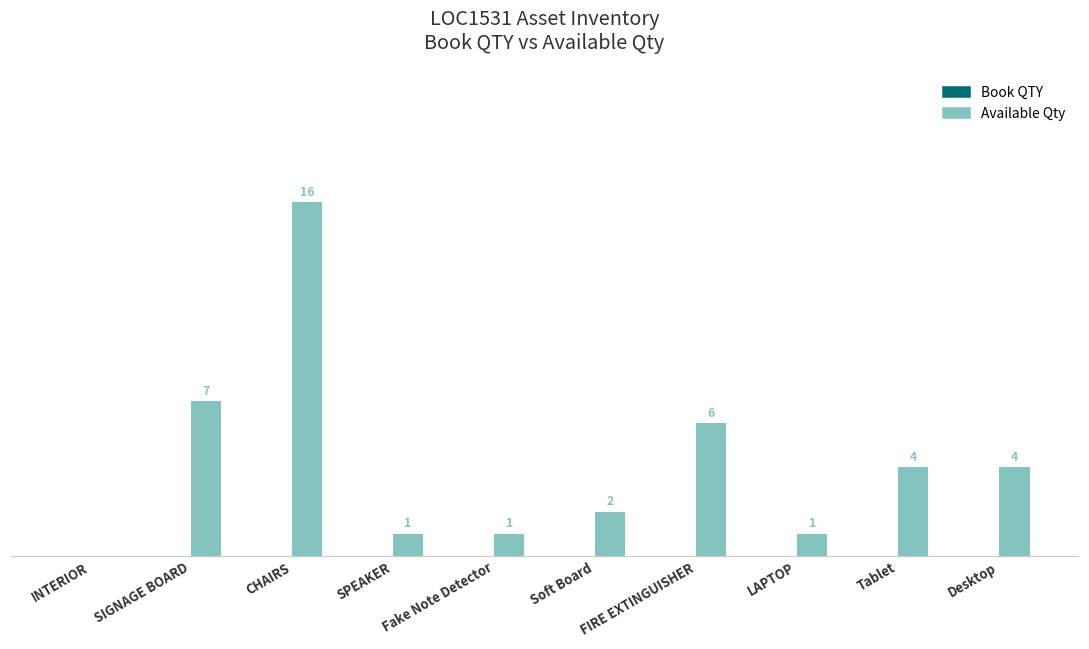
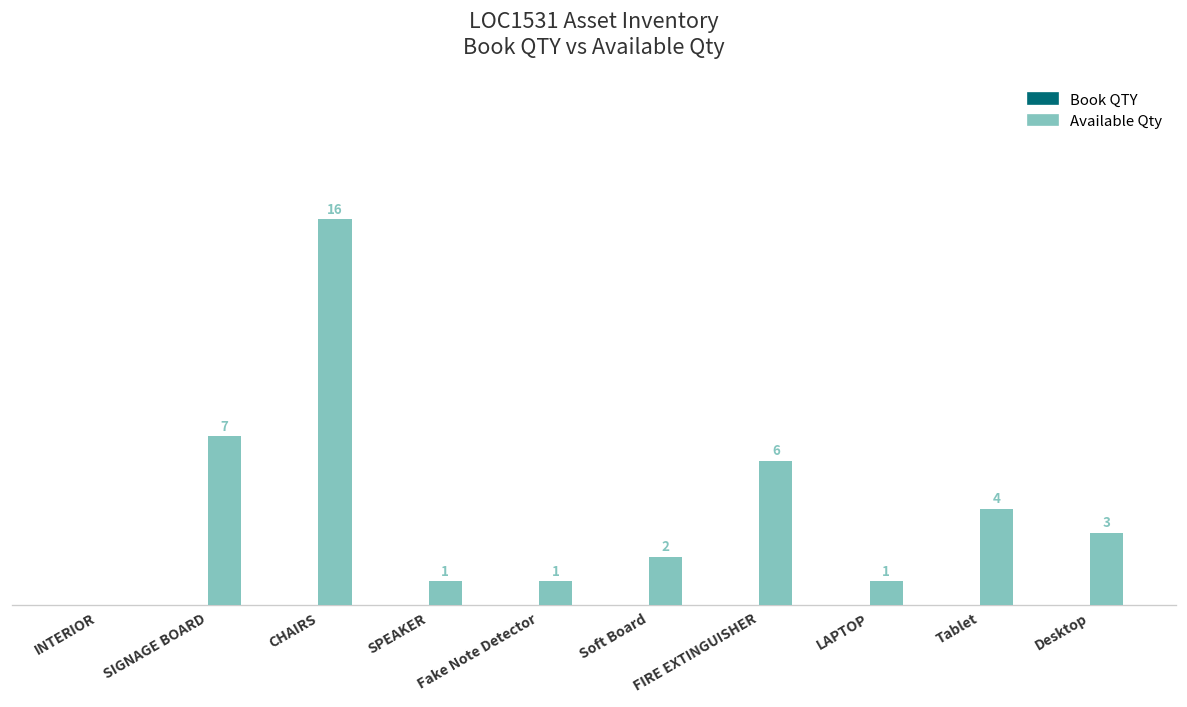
Available Qty, Desktop: 4 -> 3
